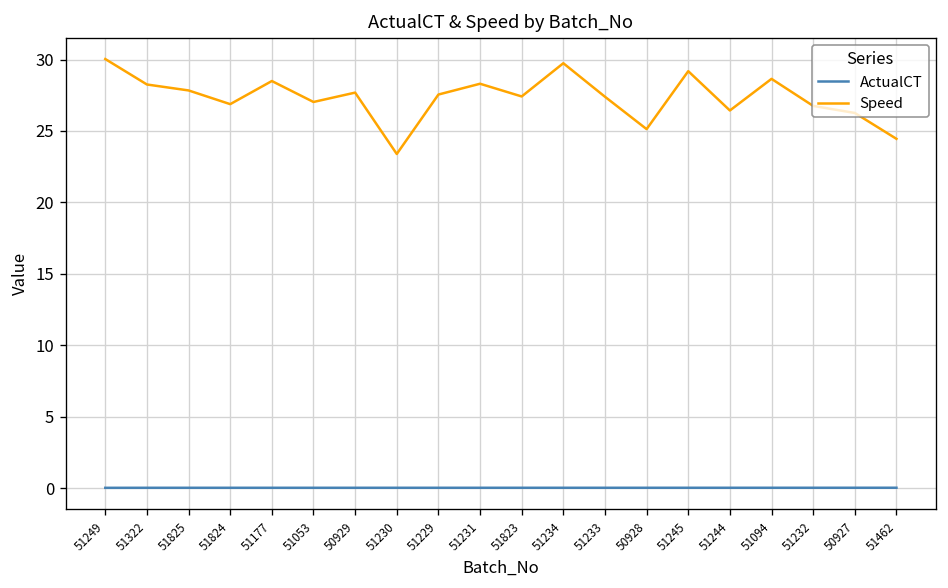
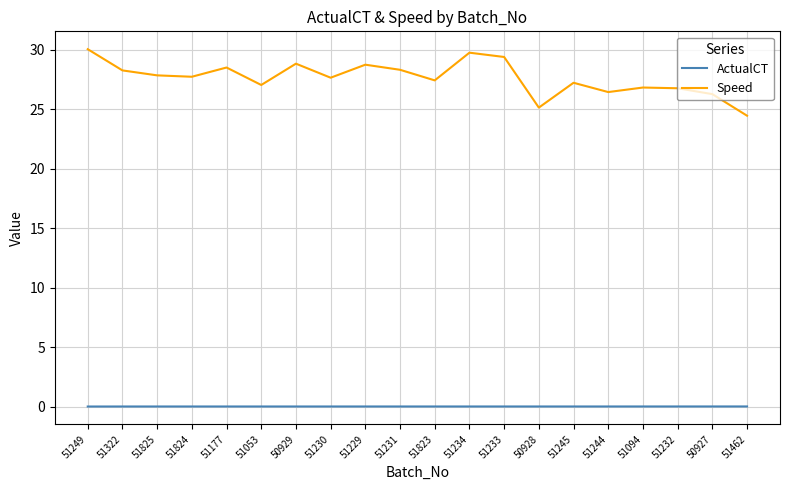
Speed, 51824: 26.9 -> 27.7
Speed, 50929: 27.7 -> 28.8
Speed, 51230: 23.4 -> 27.6
Speed, 51229: 27.6 -> 28.7
Speed, 51233: 27.4 -> 29.4
Speed, 51245: 29.2 -> 27.2
Speed, 51094: 28.6 -> 26.8
